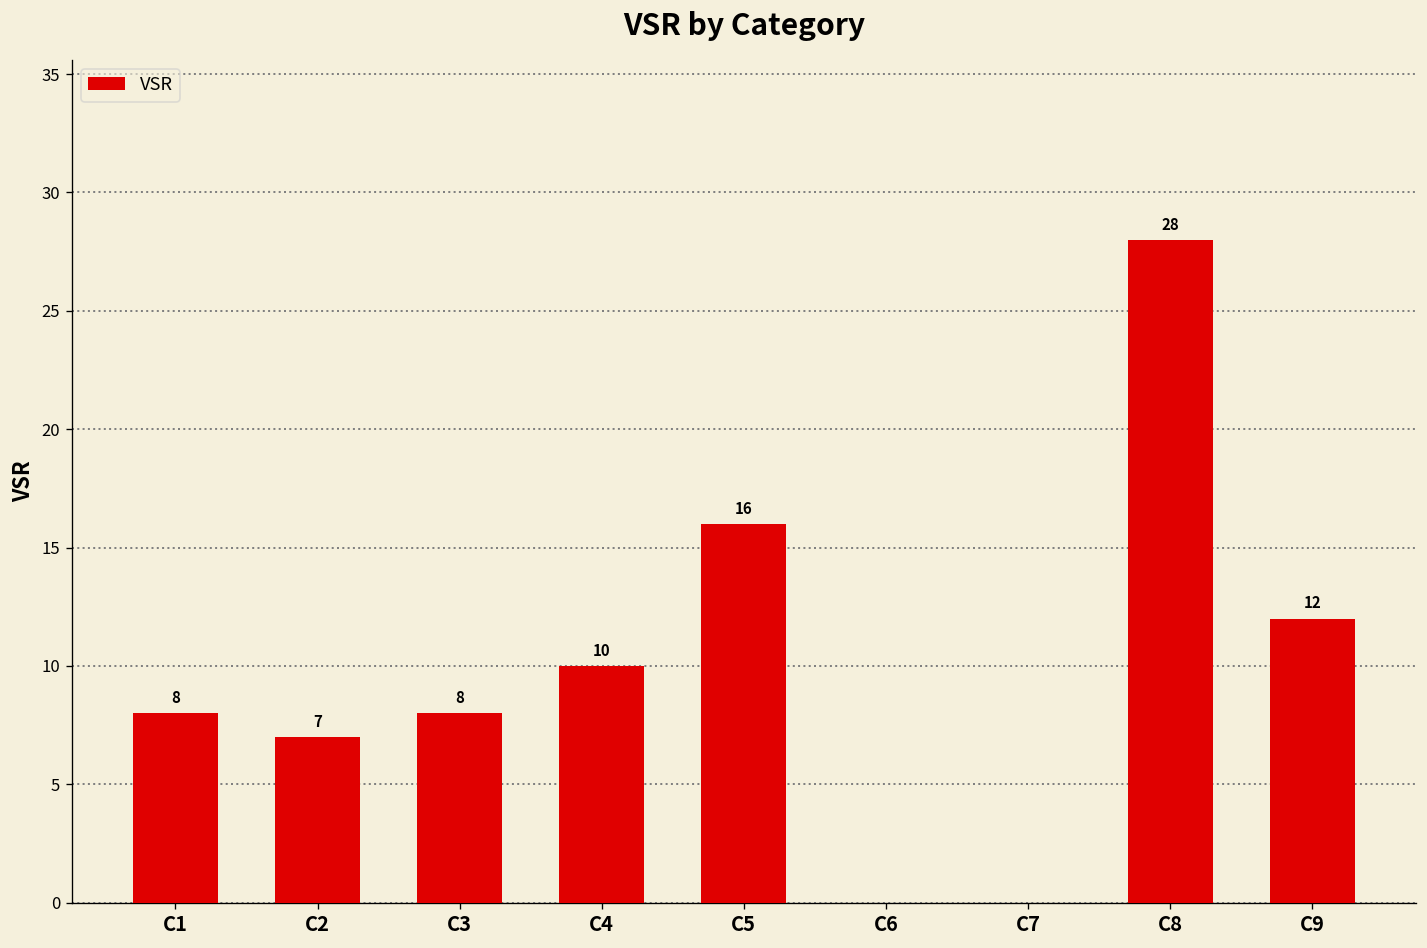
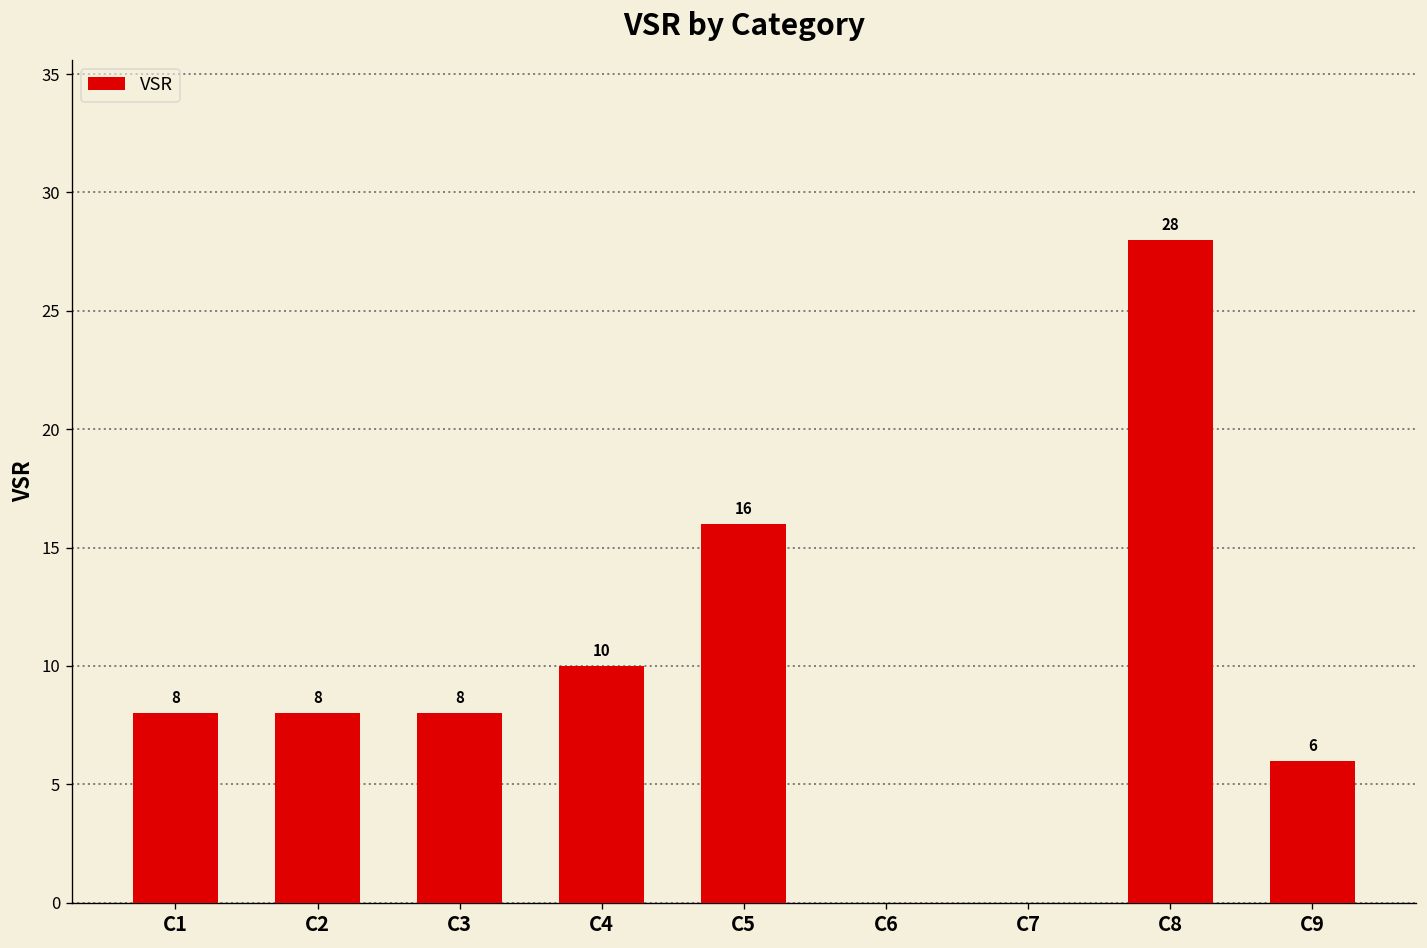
C2: 7 -> 8
C9: 12 -> 6
